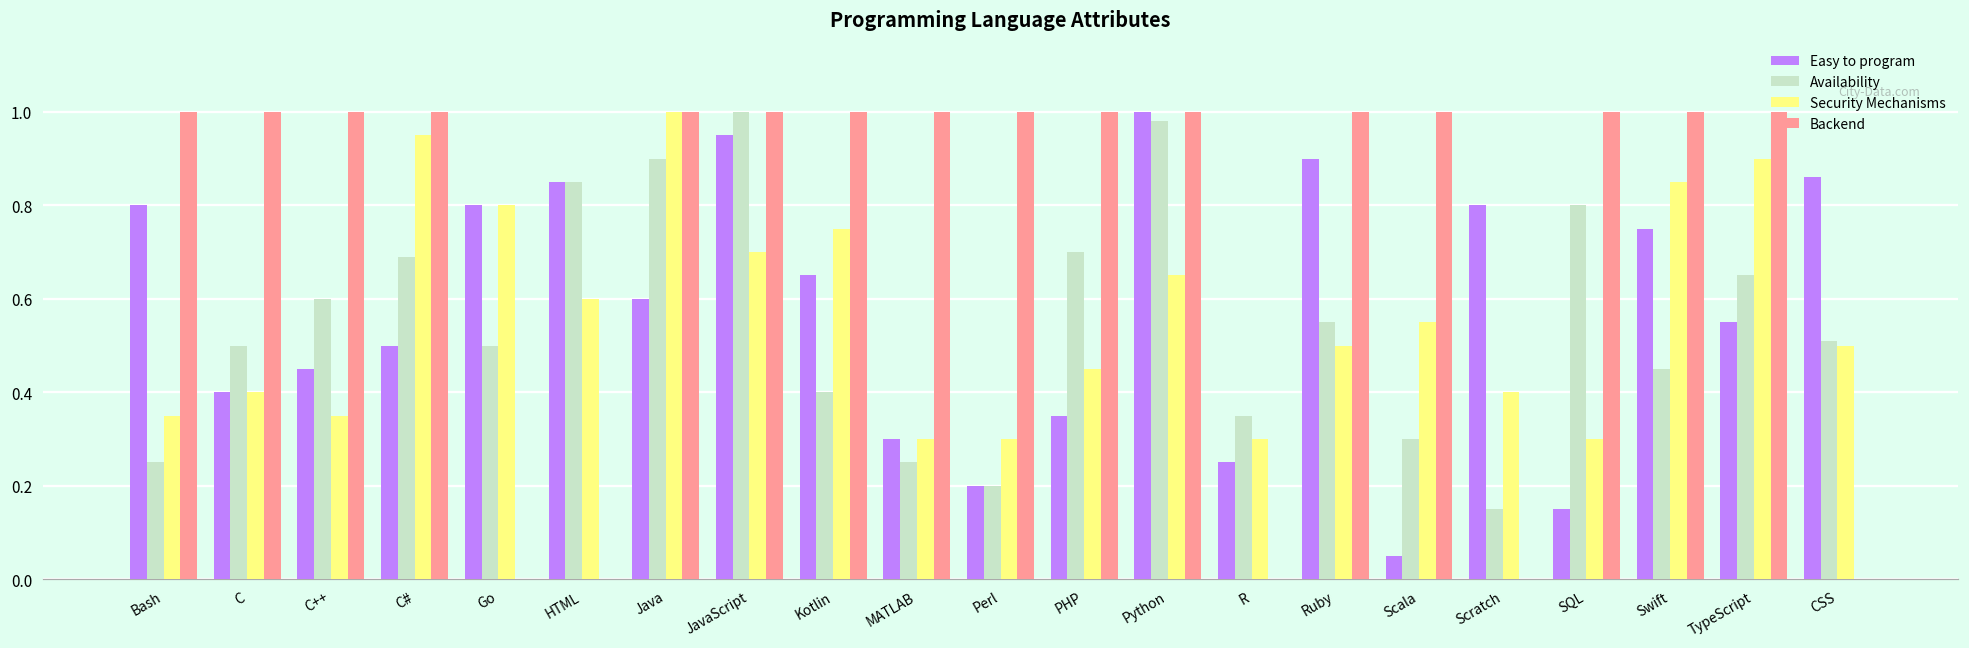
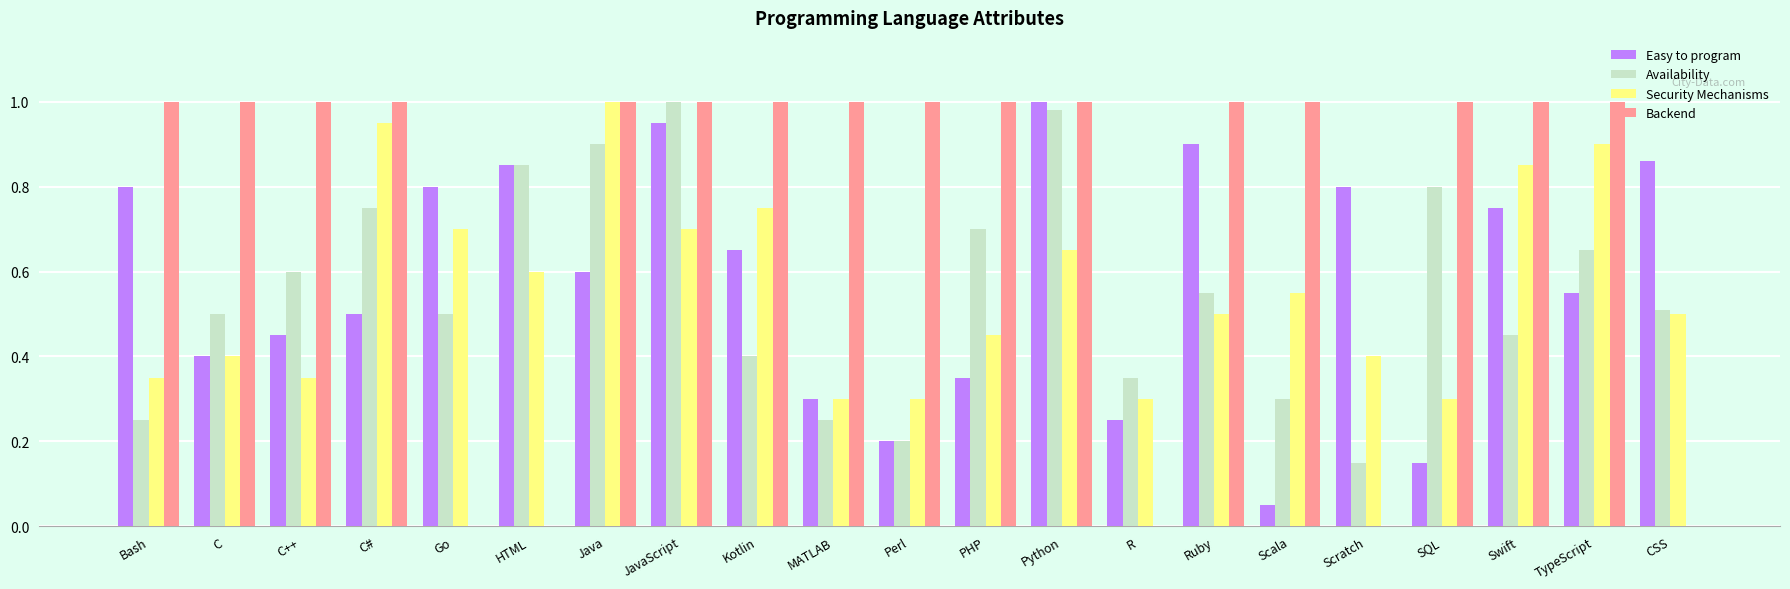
Availability, C#: 0.69 -> 0.75
Security Mechanisms, Go: 0.8 -> 0.7
